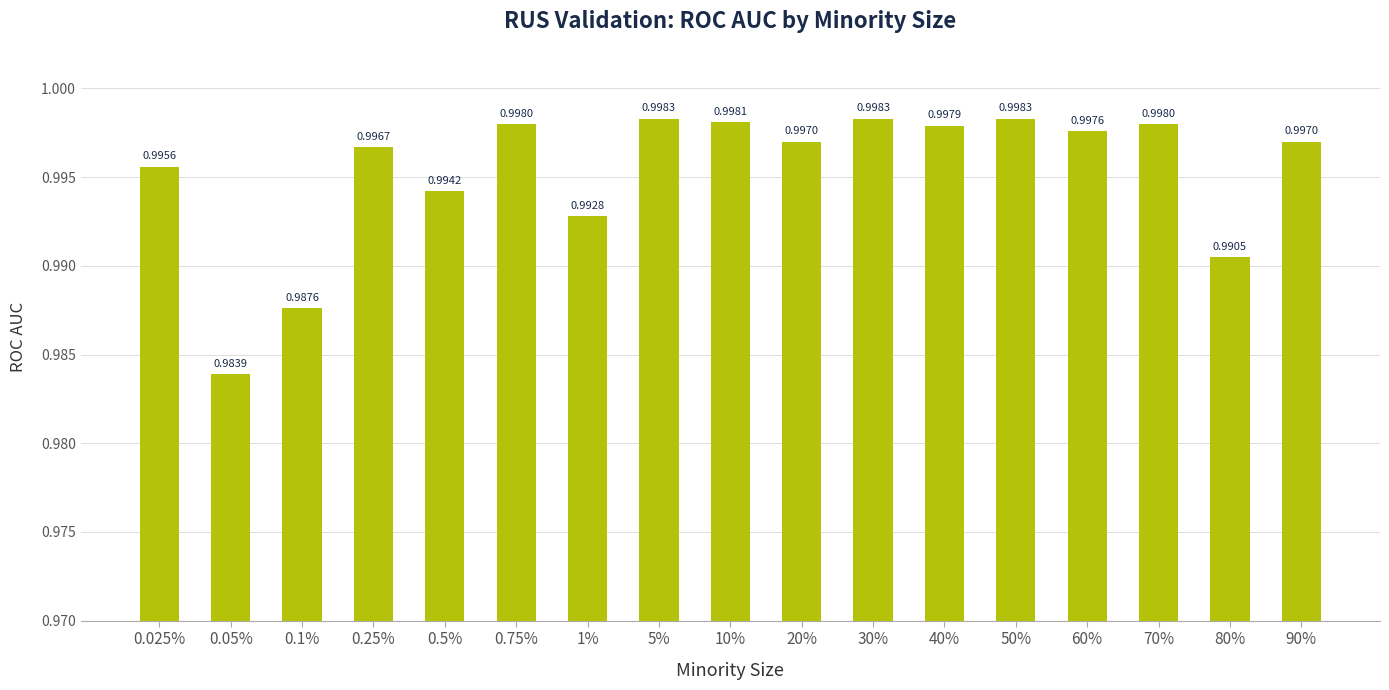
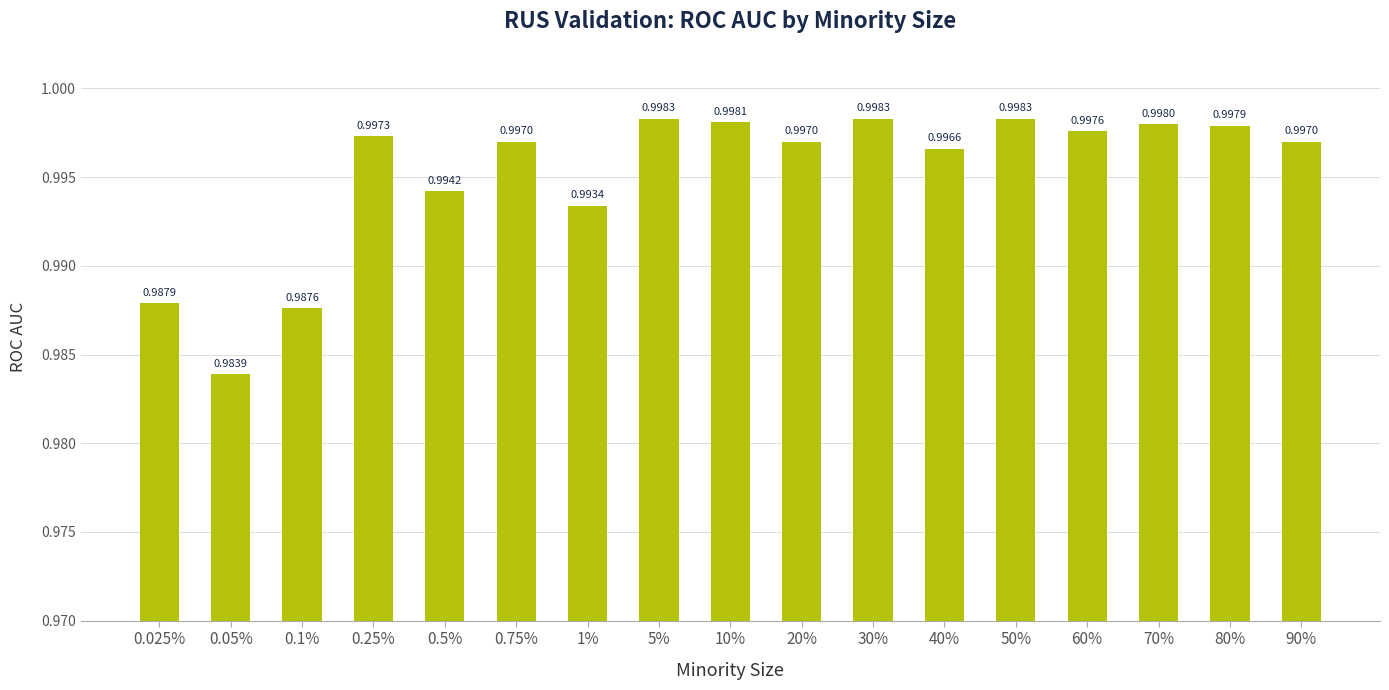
0.025%: 0.9956 -> 0.9879
0.25%: 0.9967 -> 0.9973
0.75%: 0.9980 -> 0.9970
1%: 0.9928 -> 0.9934
40%: 0.9979 -> 0.9966
80%: 0.9905 -> 0.9979
